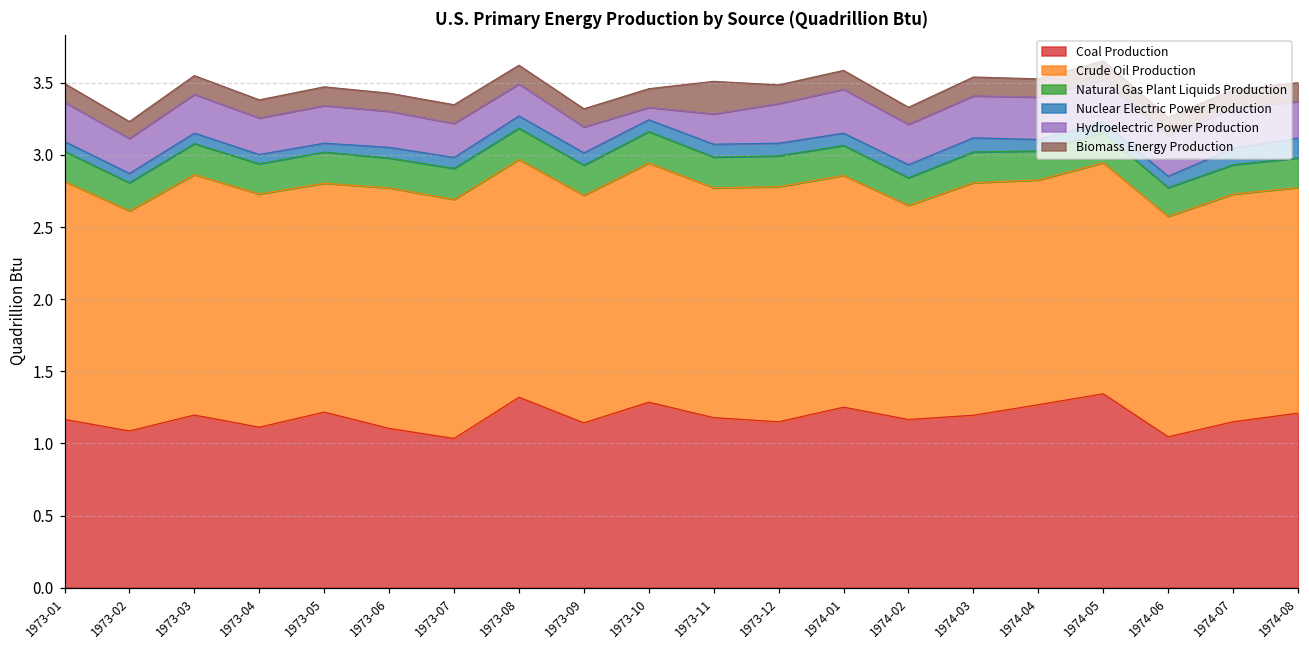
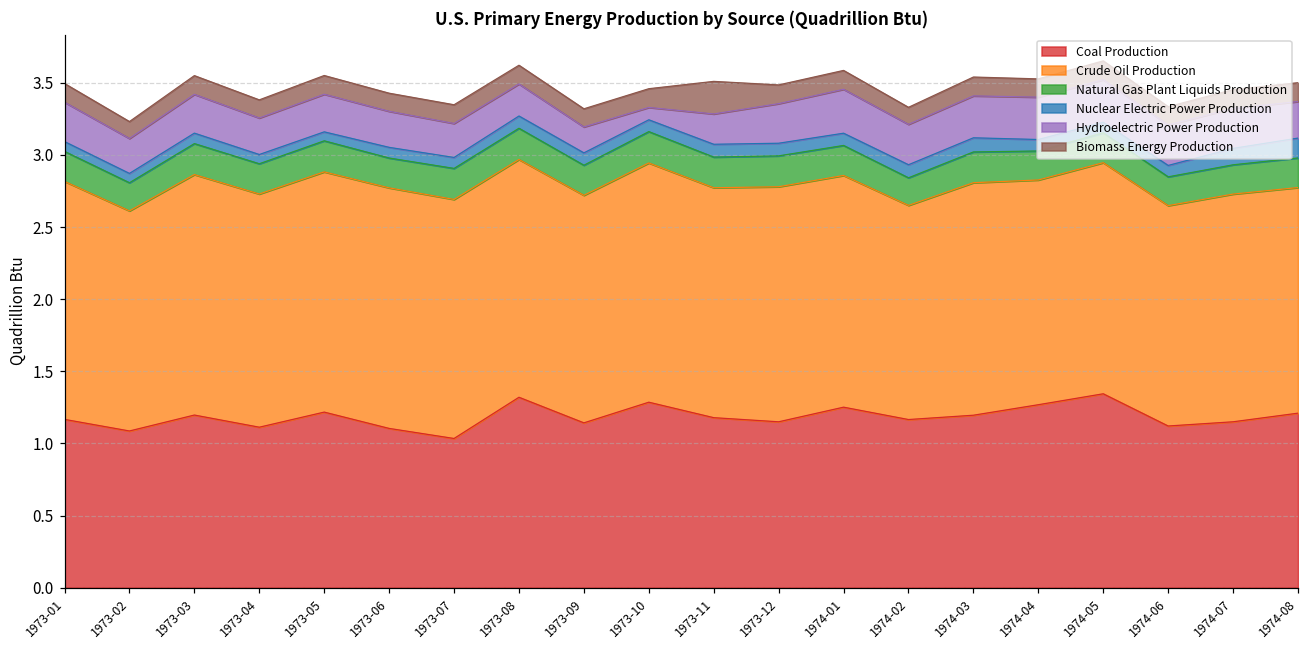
Crude Oil Production, 1973-05: 1.59 -> 1.67
Coal Production, 1974-06: 1.05 -> 1.12
